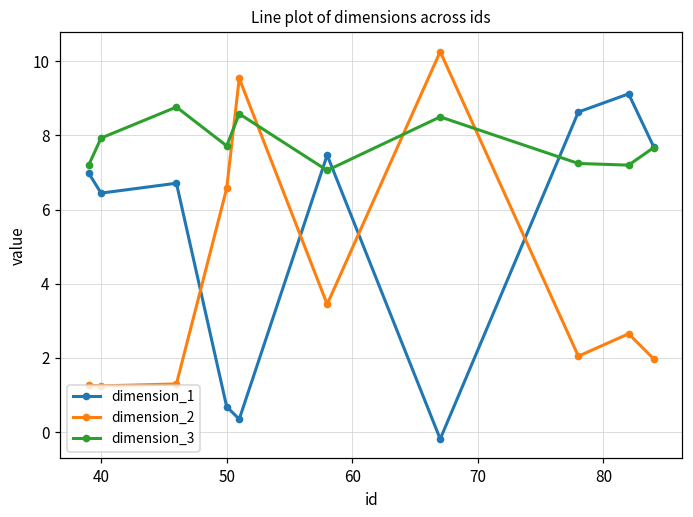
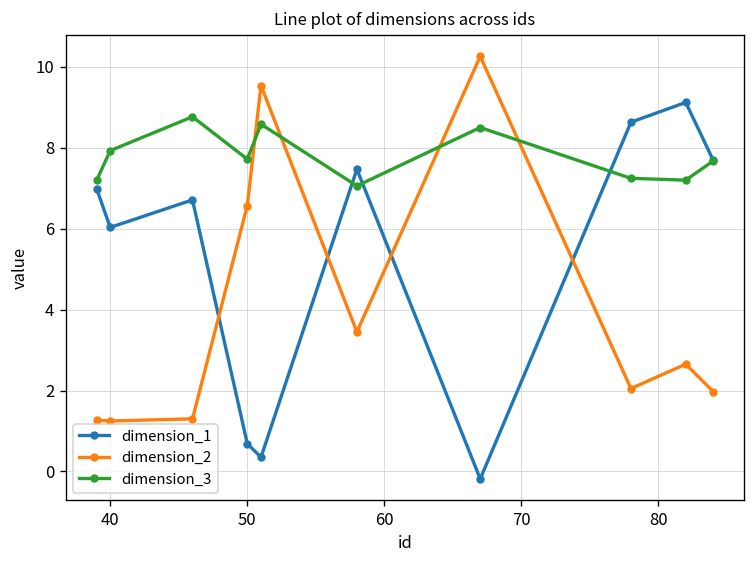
dimension_1, 40: 6.4 -> 6.0
